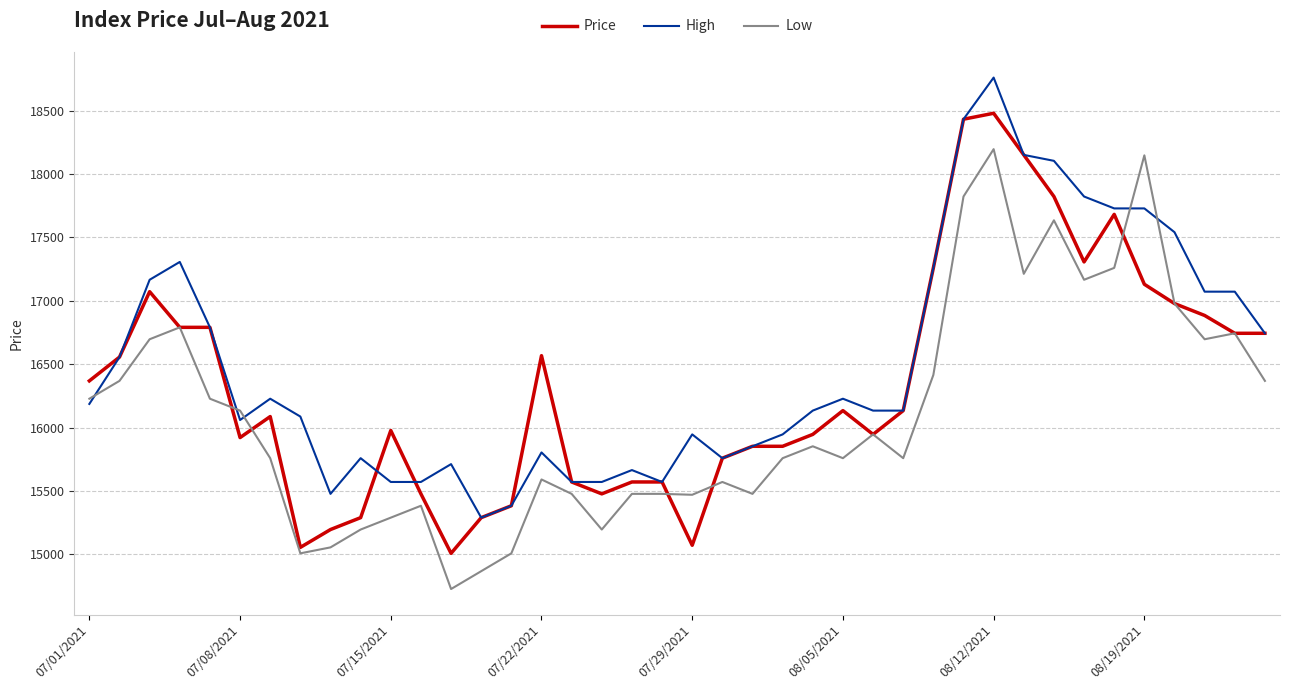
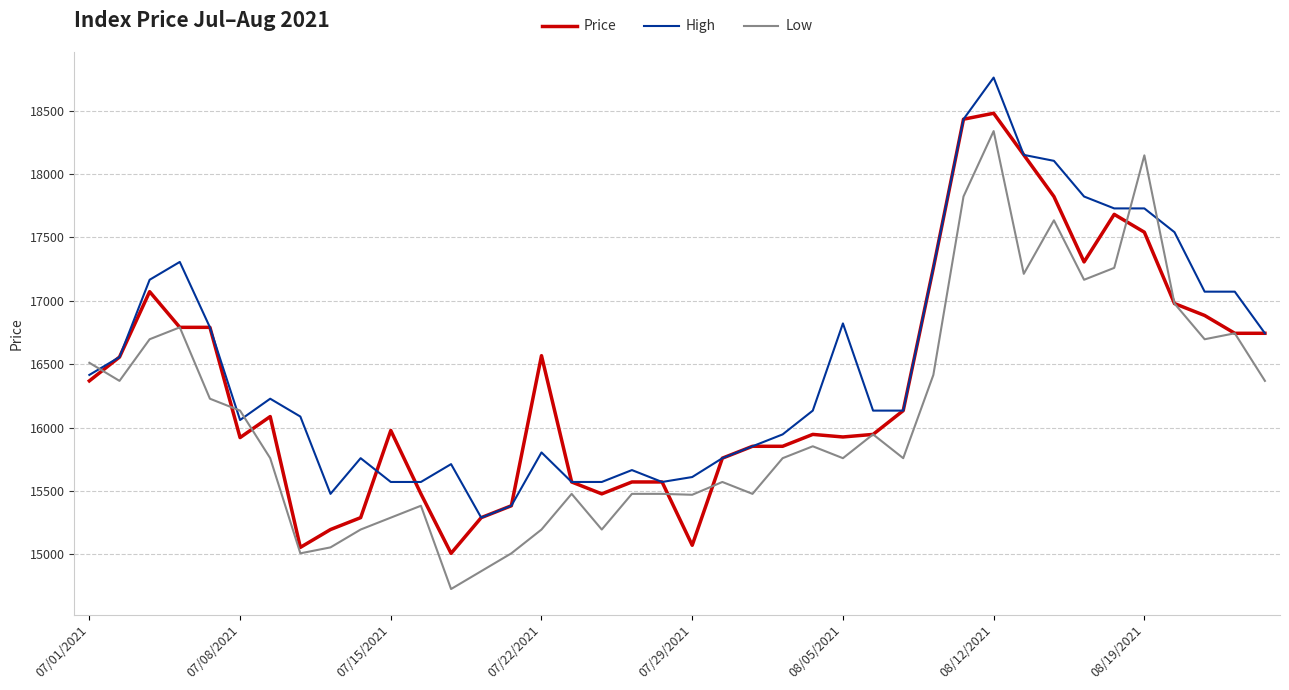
High, 07/01/2021: 16190 -> 16420
Low, 07/01/2021: 16230 -> 16510
Low, 07/22/2021: 15590 -> 15200
High, 07/29/2021: 15950 -> 15610
Price, 08/05/2021: 16130 -> 15930
High, 08/05/2021: 16230 -> 16820
Low, 08/12/2021: 18200 -> 18340
Price, 08/19/2021: 17130 -> 17540
